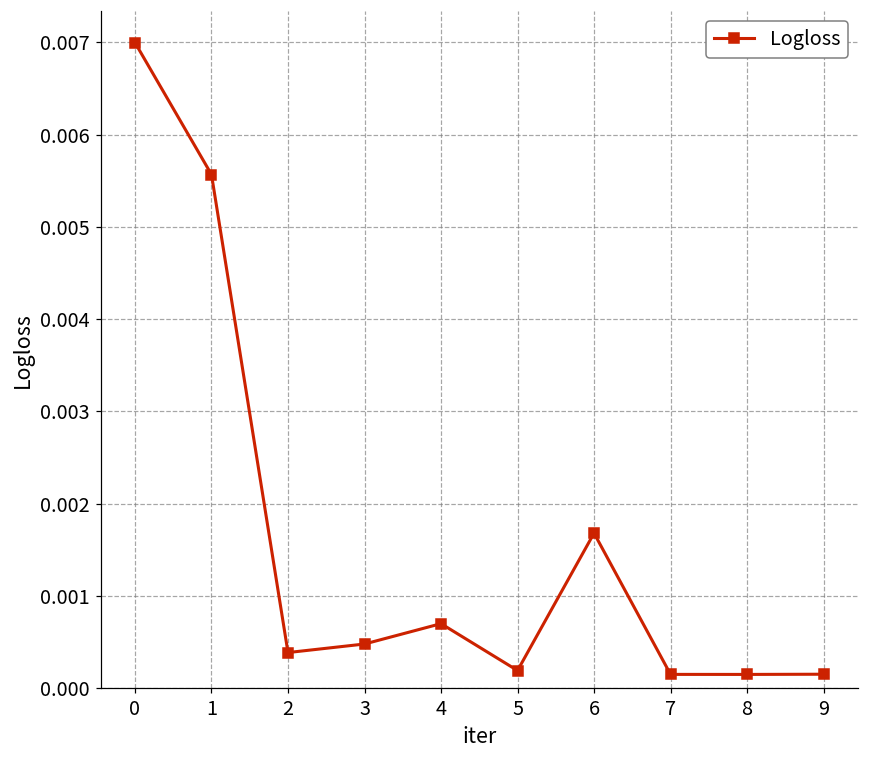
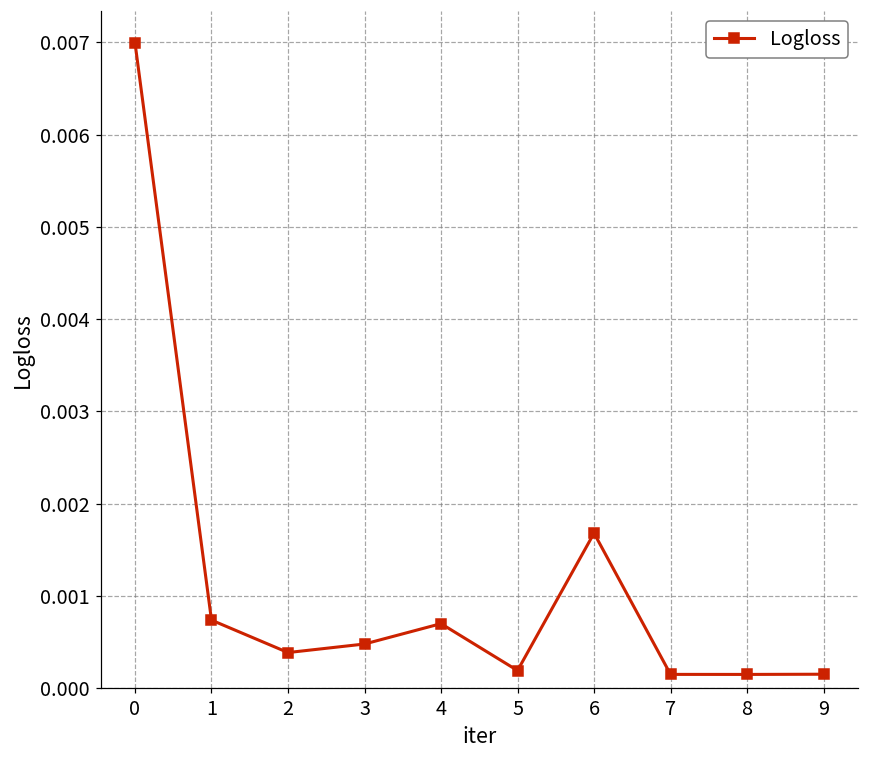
1: 0.0056 -> 0.0007
